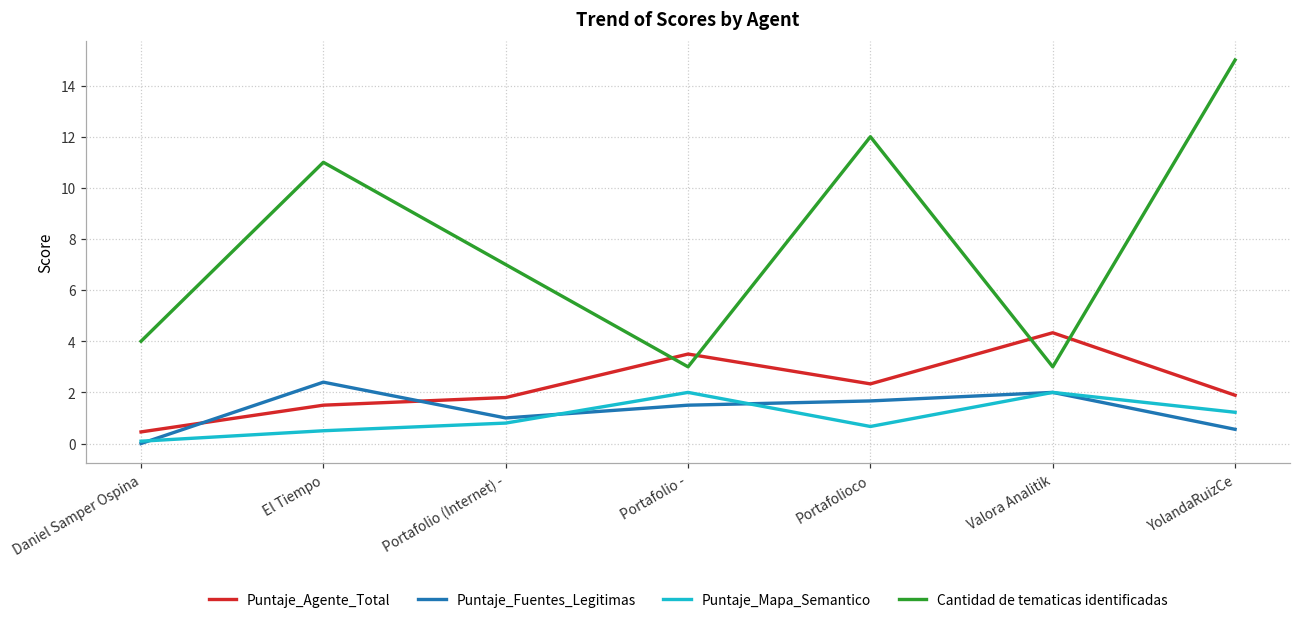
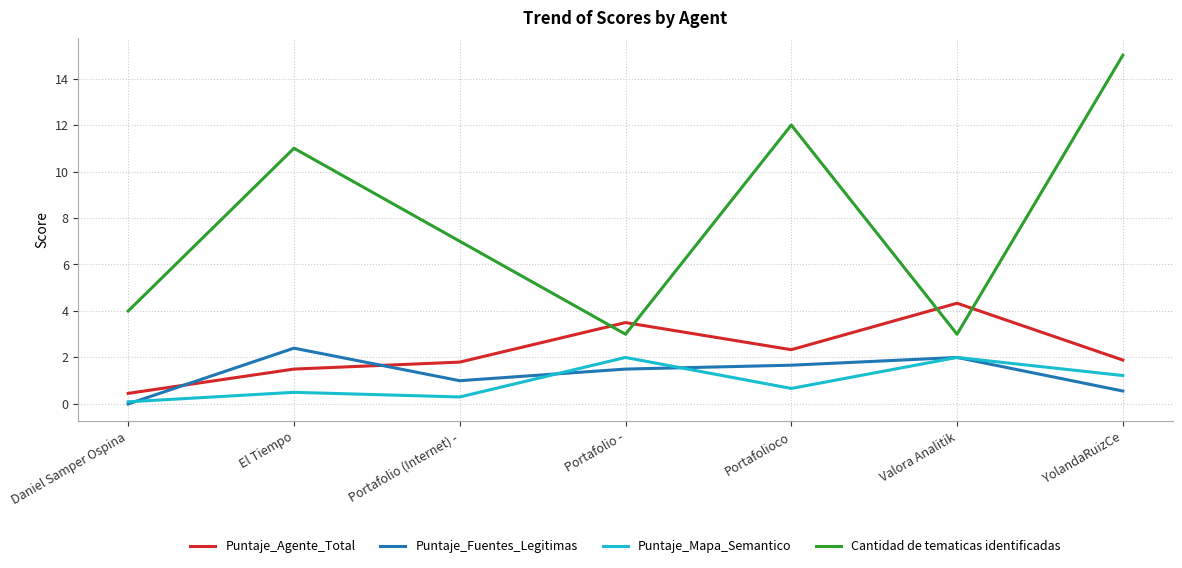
Puntaje_Mapa_Semantico, Portafolio (Internet) -: 0.8 -> 0.3
